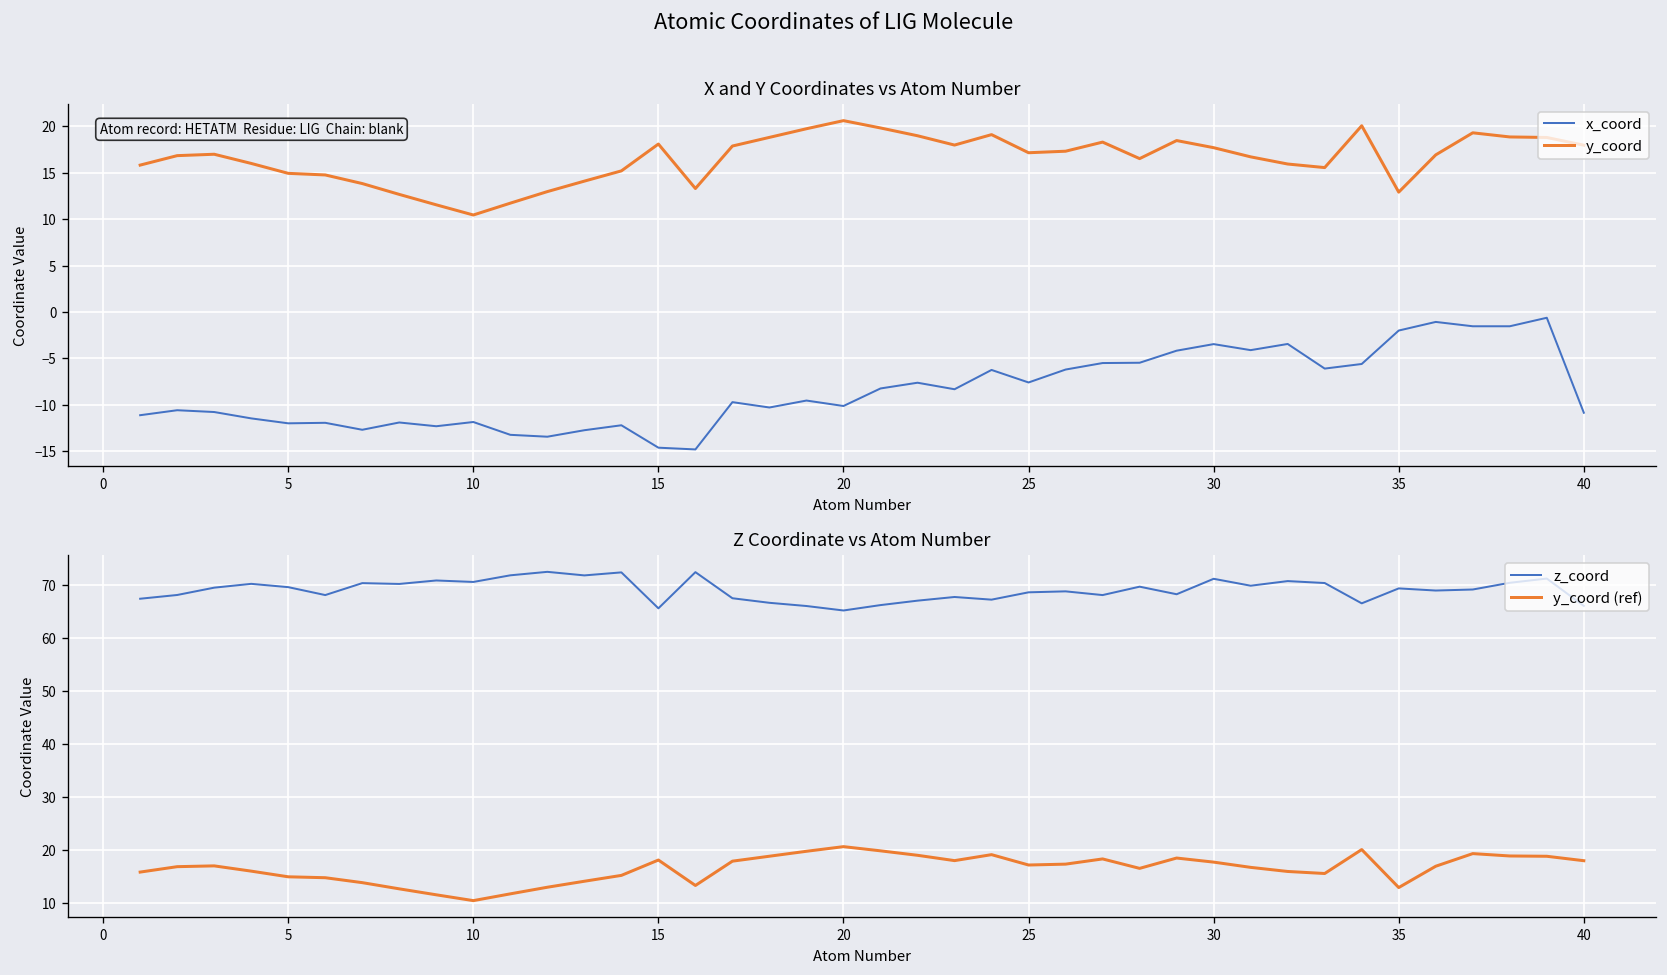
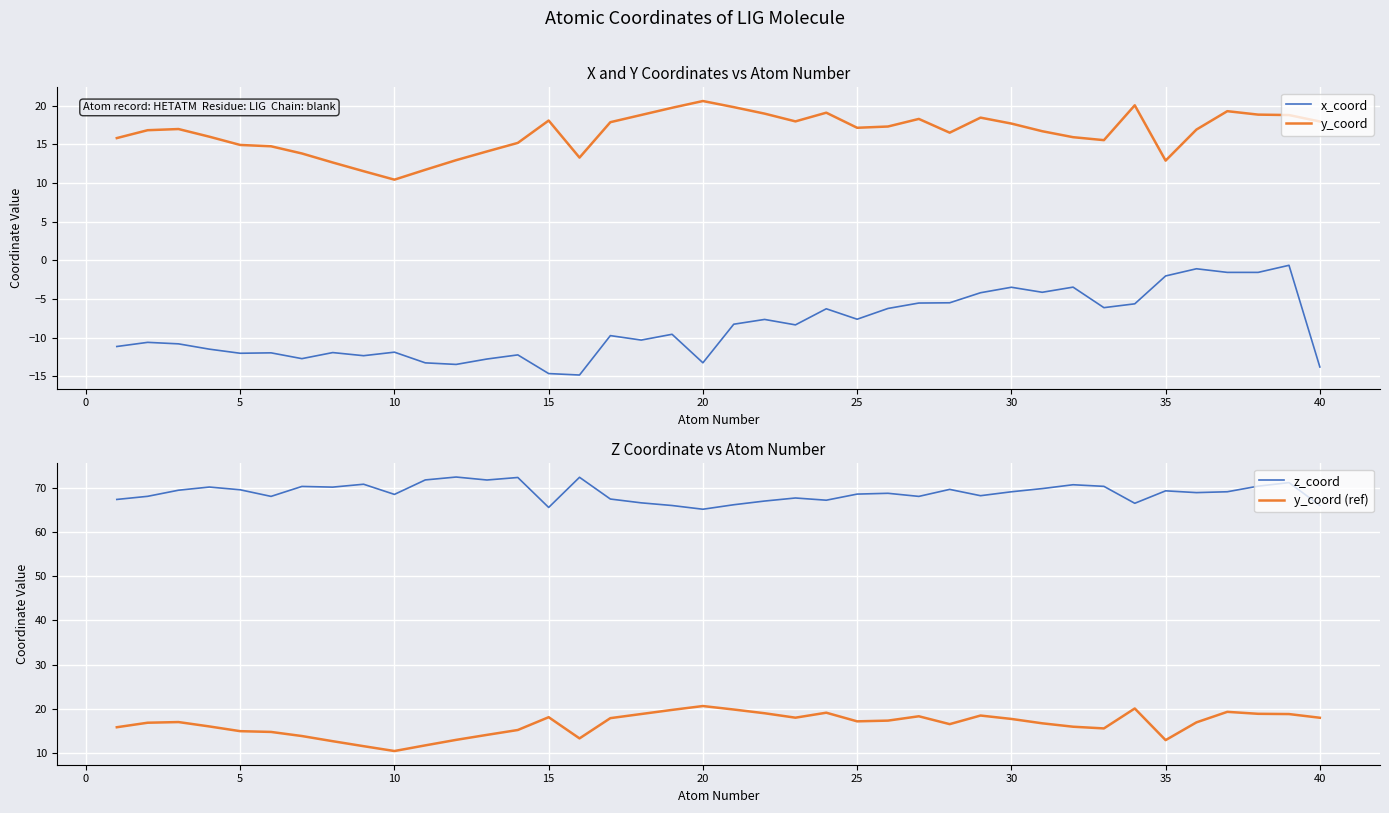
X and Y Coordinates vs Atom Number, x_coord, 20: -10 -> -13
X and Y Coordinates vs Atom Number, x_coord, 40: -11 -> -14
Z Coordinate vs Atom Number, z_coord, 10: 70 -> 68
Z Coordinate vs Atom Number, z_coord, 30: 71 -> 69
